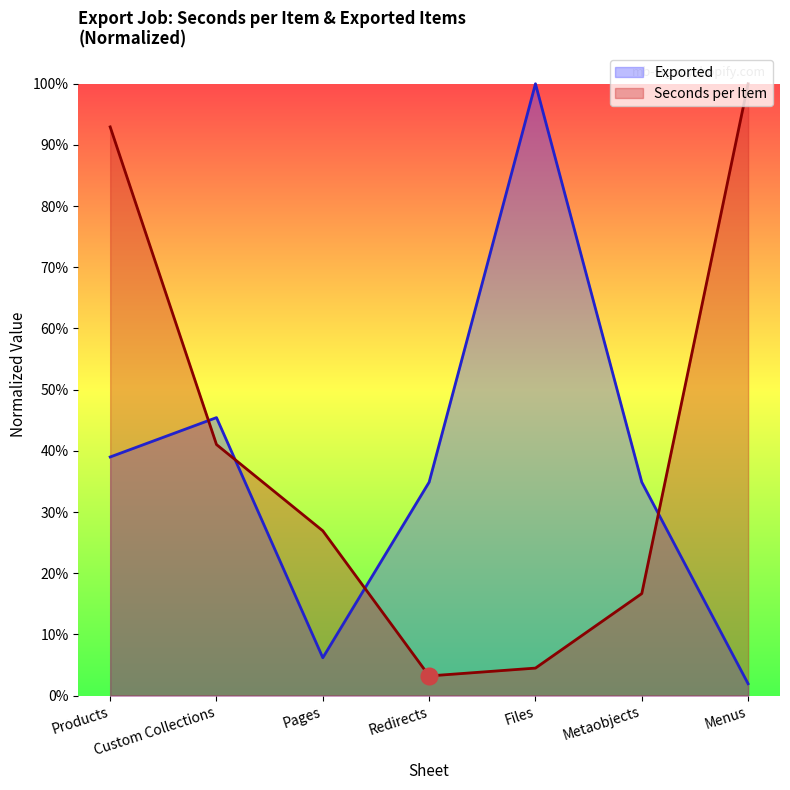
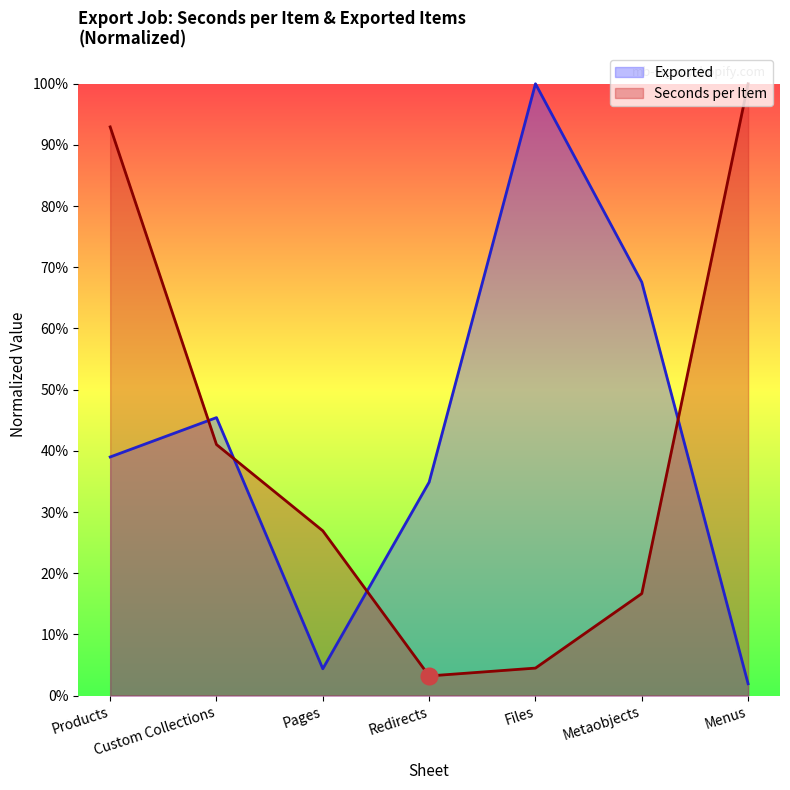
Exported, Pages: 6% -> 4%
Exported, Metaobjects: 35% -> 68%
